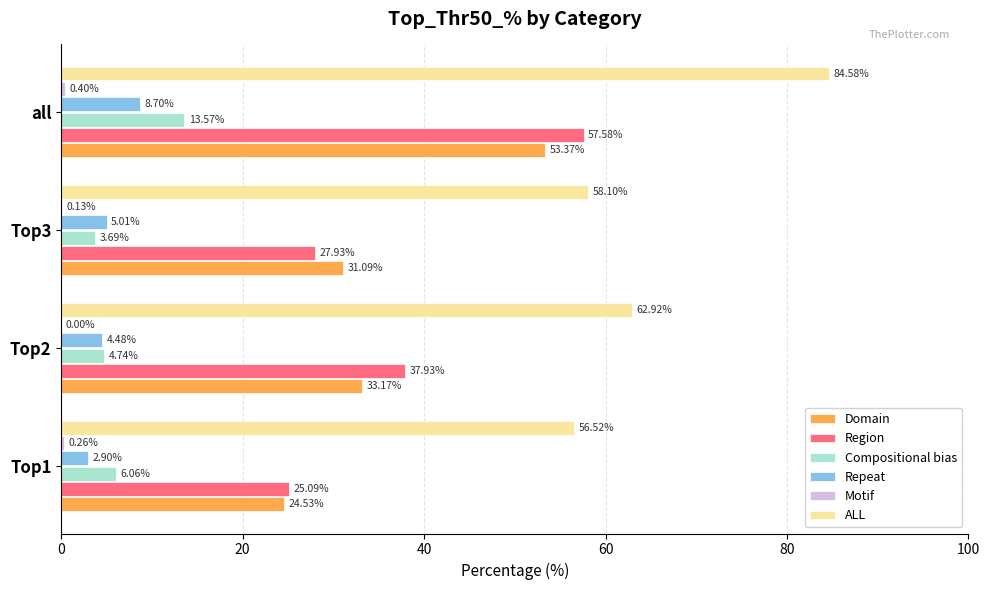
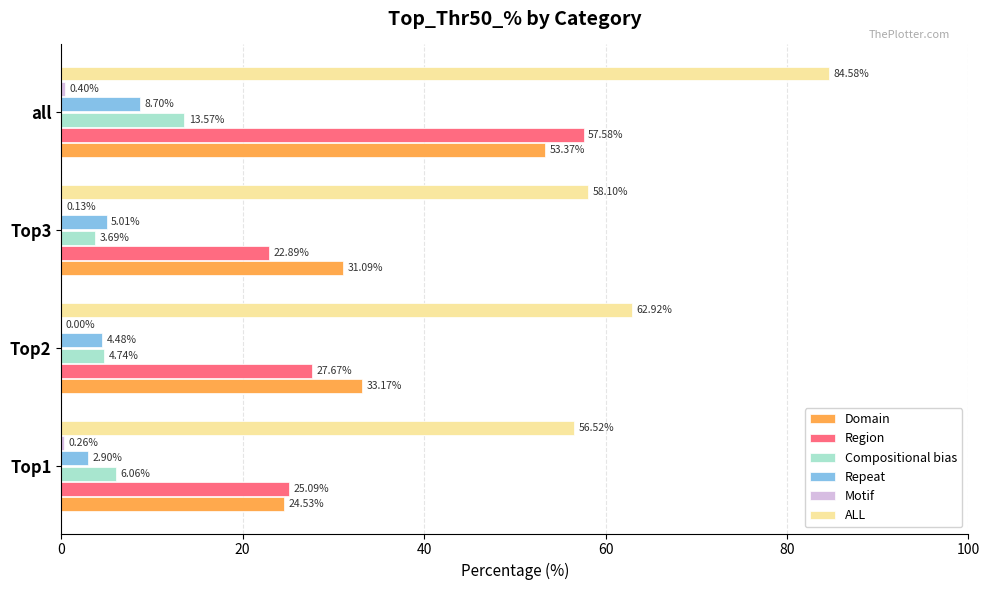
Region, Top3: 27.93% -> 22.89%
Region, Top2: 37.93% -> 27.67%
